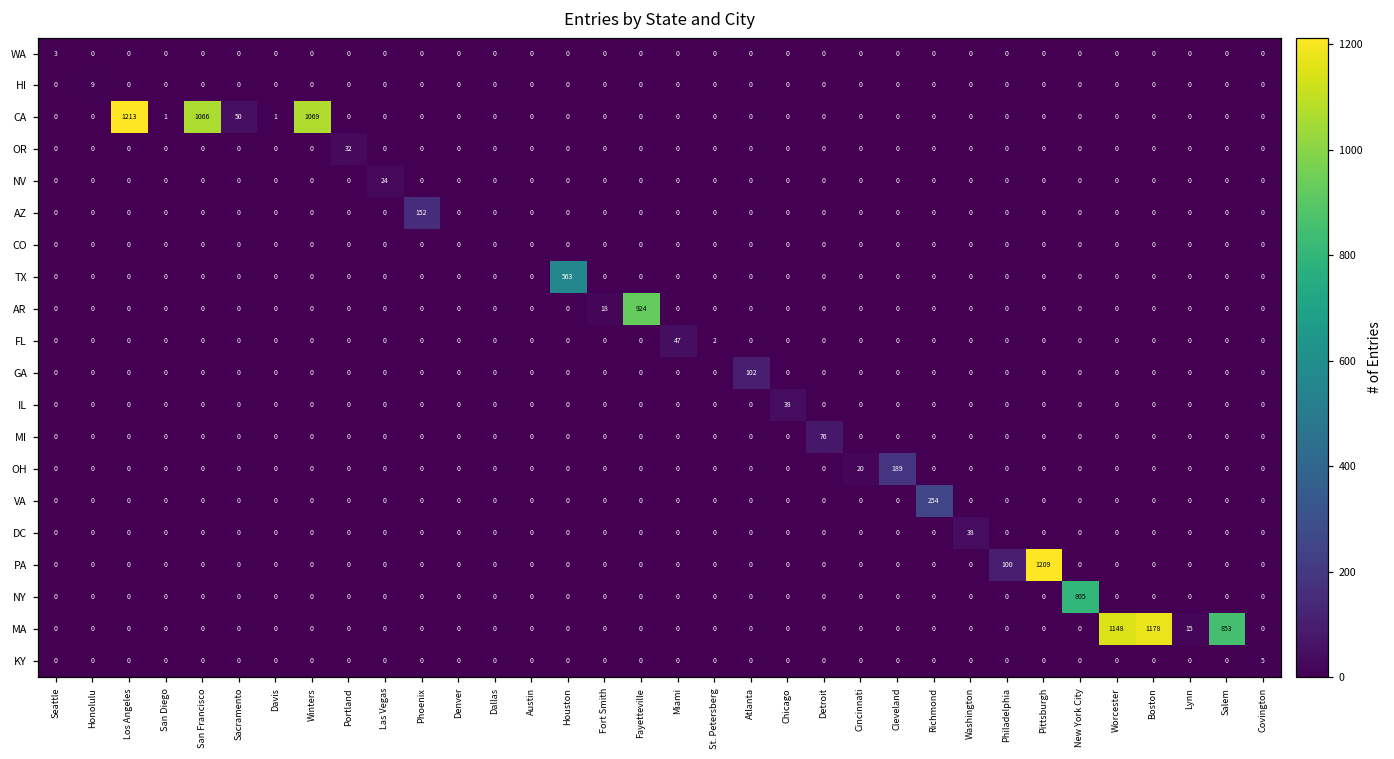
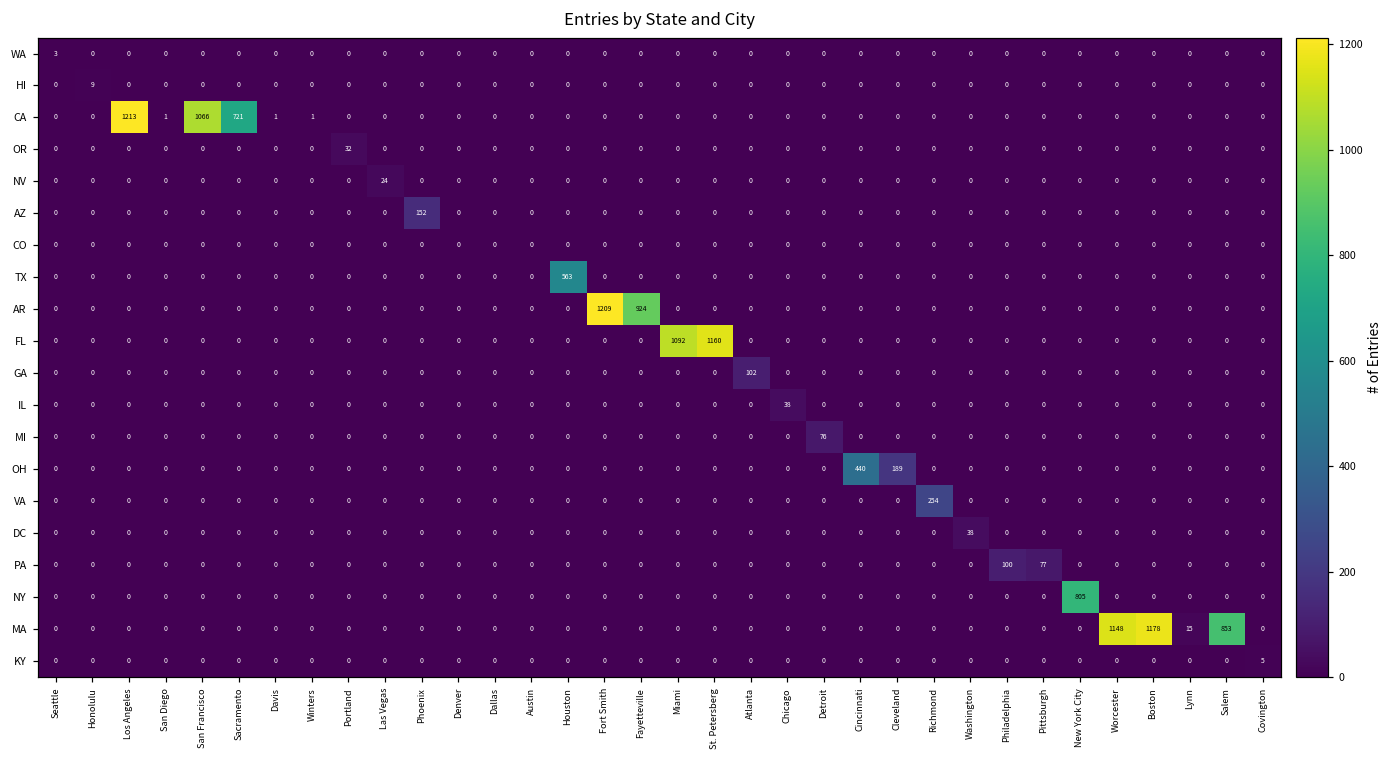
CA, Sacramento: 50 -> 721
CA, Winters: 1069 -> 1
AR, Fort Smith: 18 -> 1209
FL, Miami: 47 -> 1092
FL, St. Petersberg: 2 -> 1160
OH, Cincinnati: 20 -> 440
PA, Pittsburgh: 1209 -> 77
